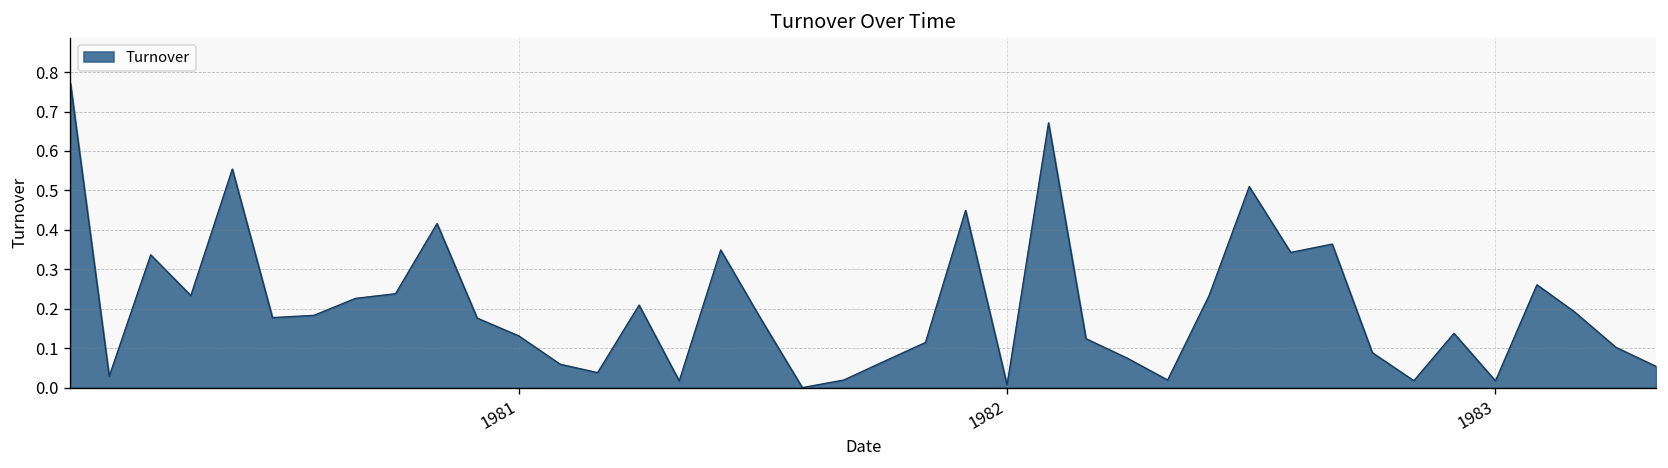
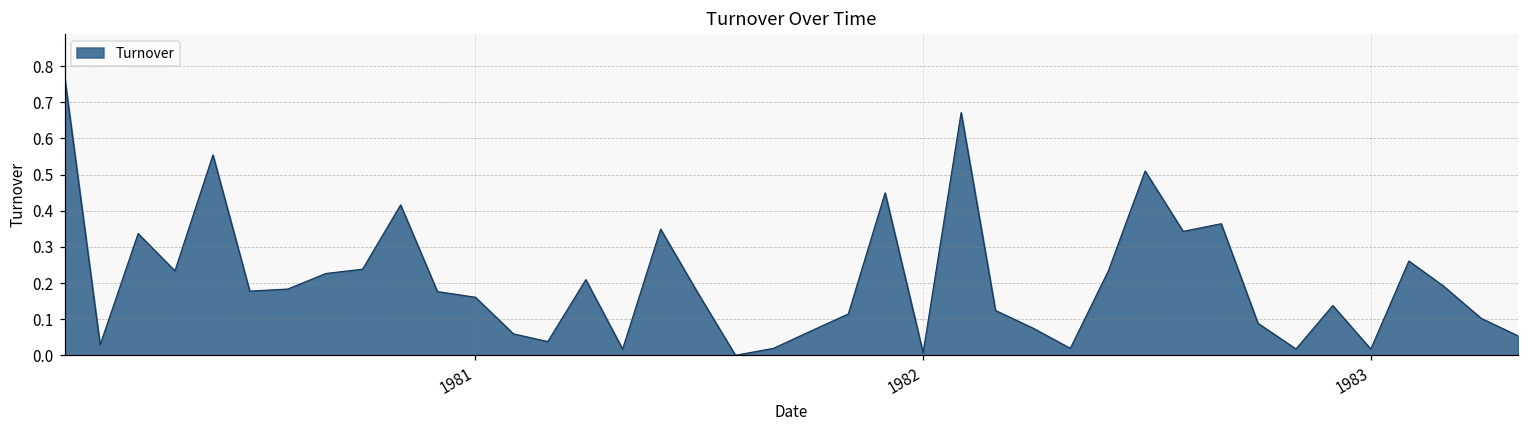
1981: 0.13 -> 0.16
